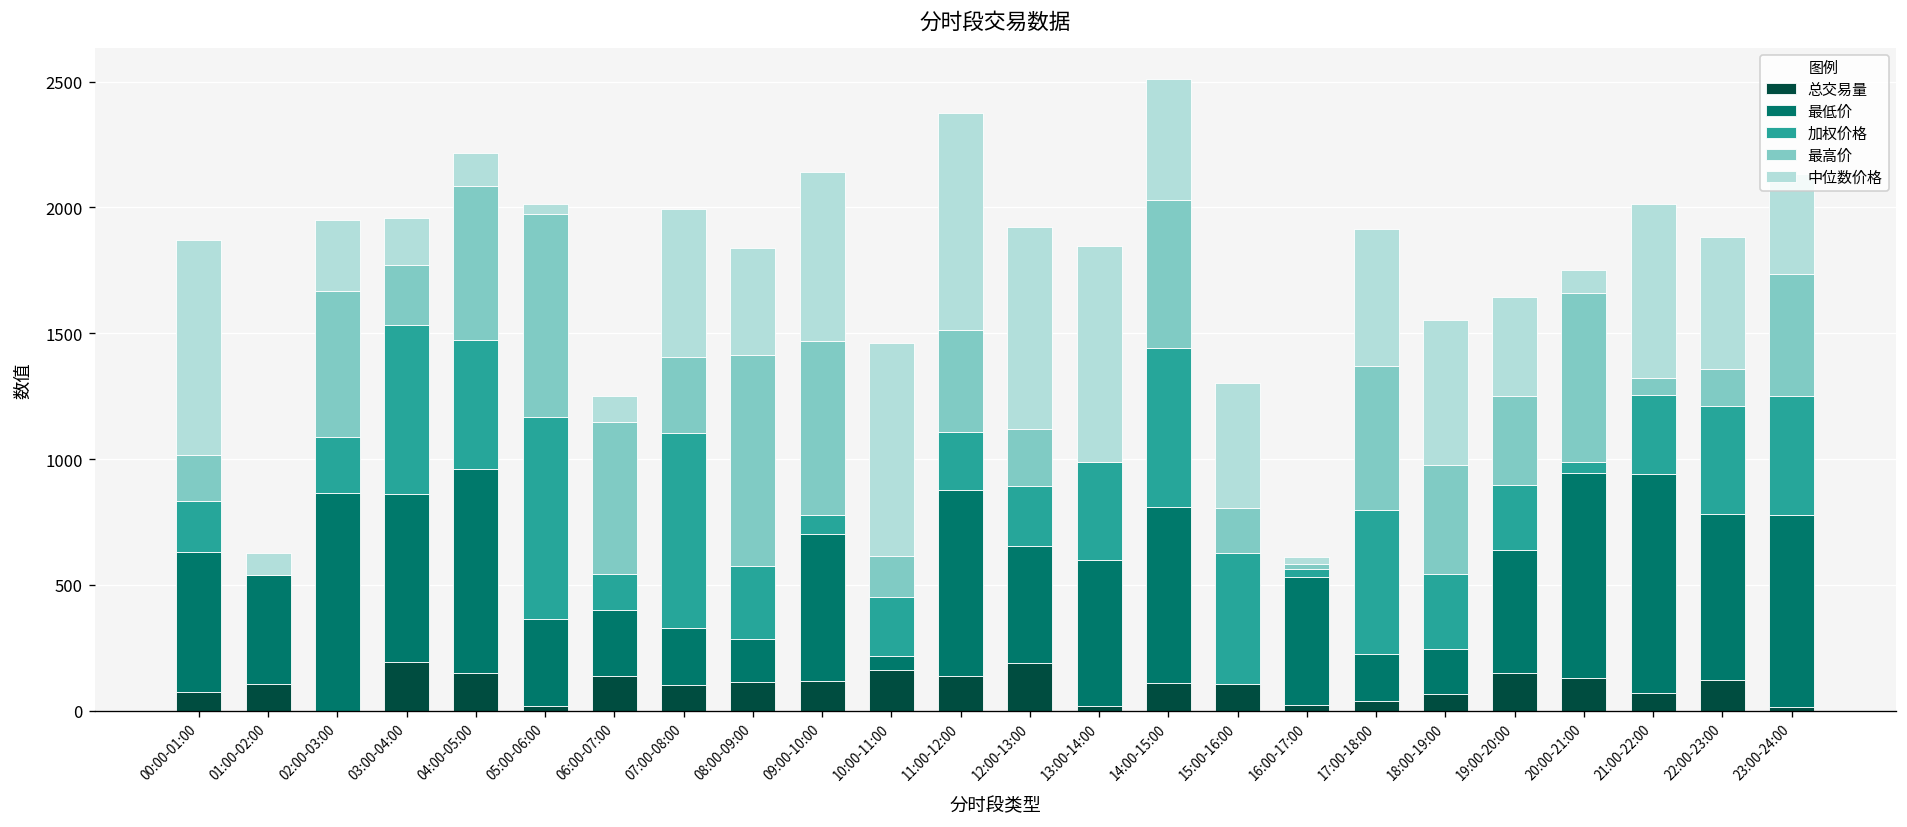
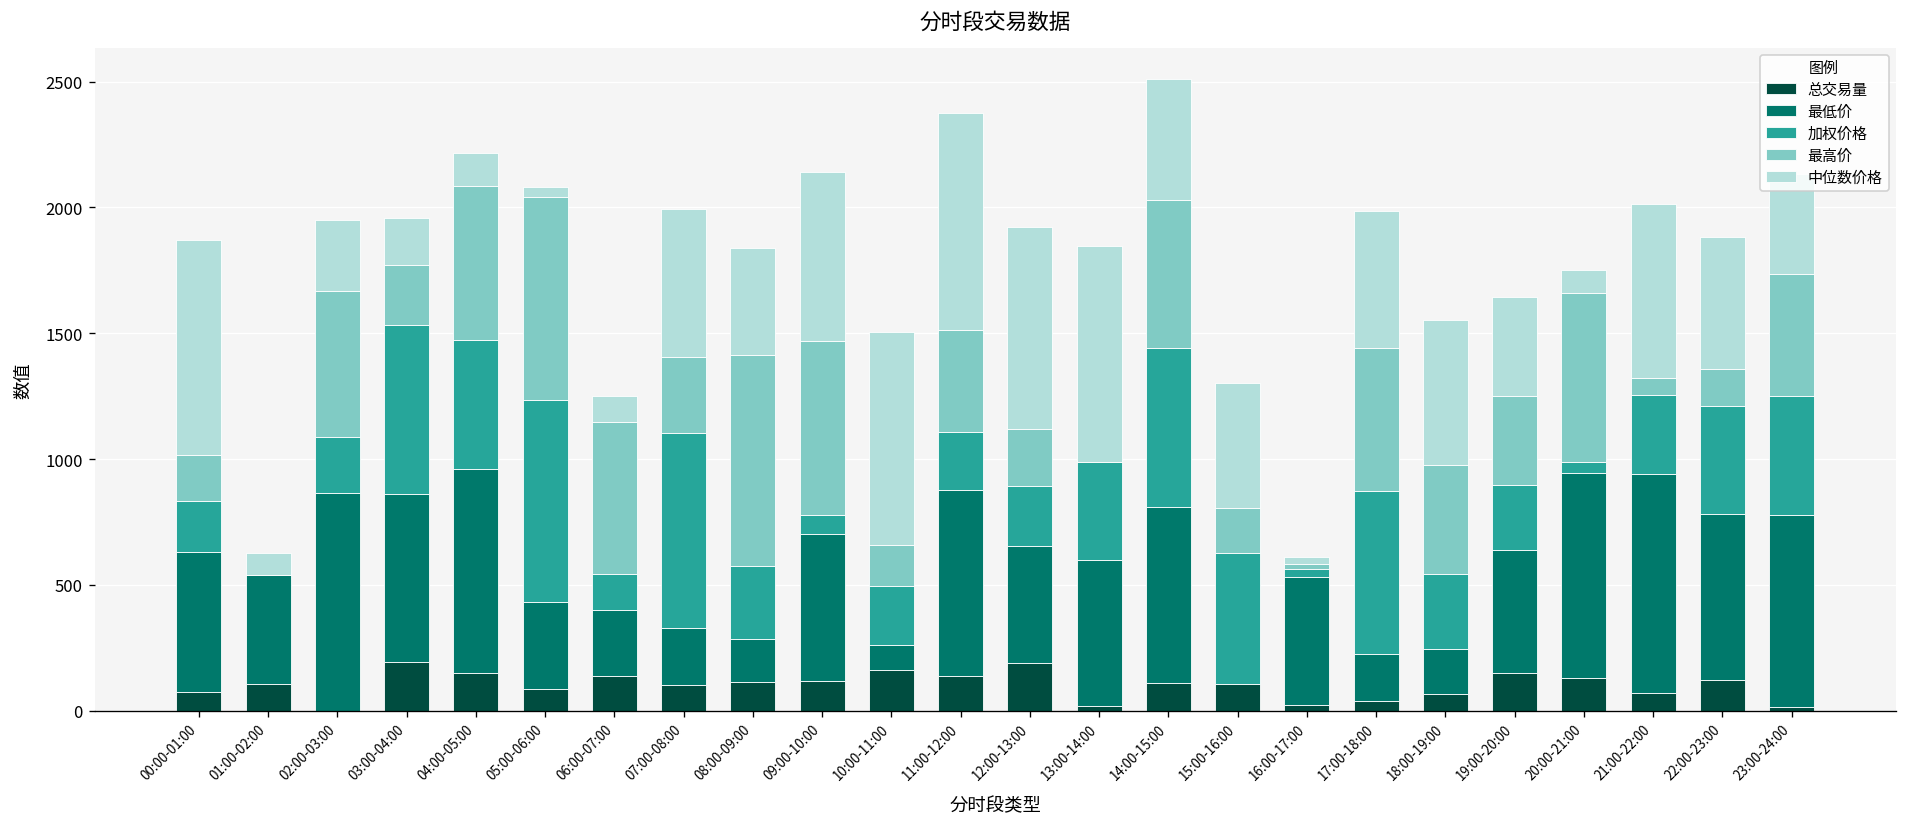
总交易量, 05:00-06:00: 20 -> 90
最低价, 10:00-11:00: 60 -> 100
加权价格, 17:00-18:00: 570 -> 650
